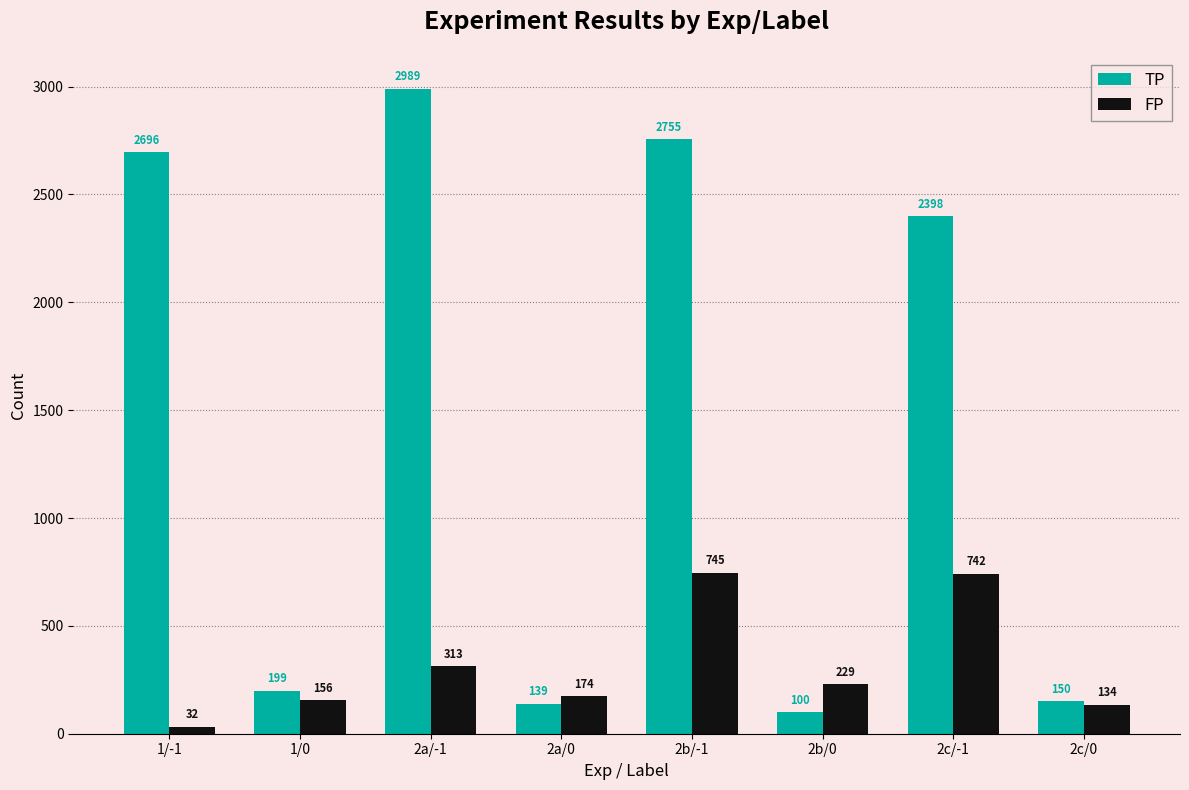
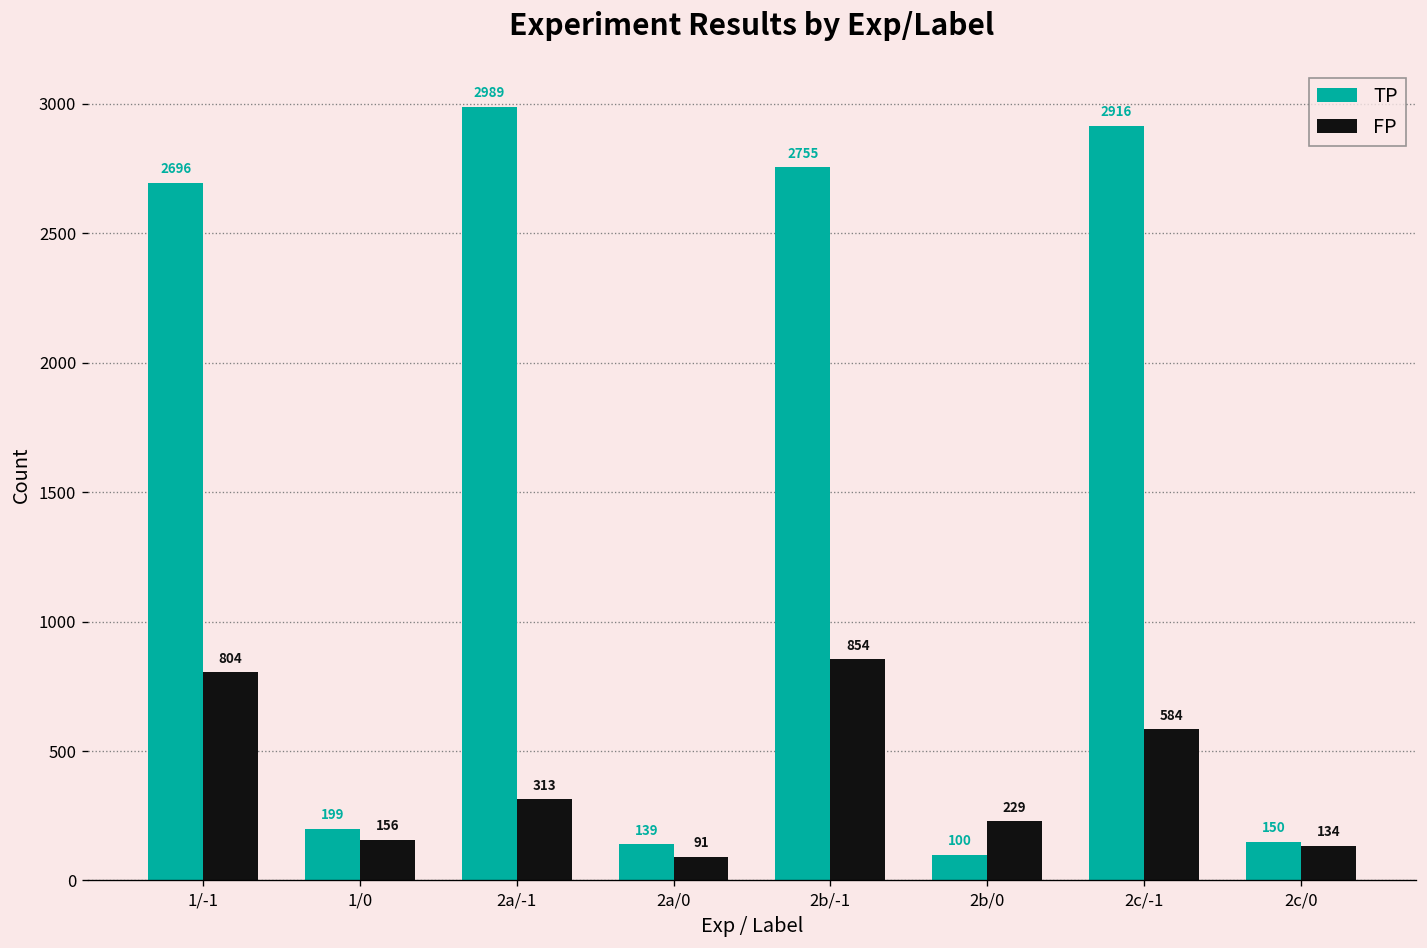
FP, 1/-1: 32 -> 804
FP, 2a/0: 174 -> 91
FP, 2b/-1: 745 -> 854
TP, 2c/-1: 2398 -> 2916
FP, 2c/-1: 742 -> 584
